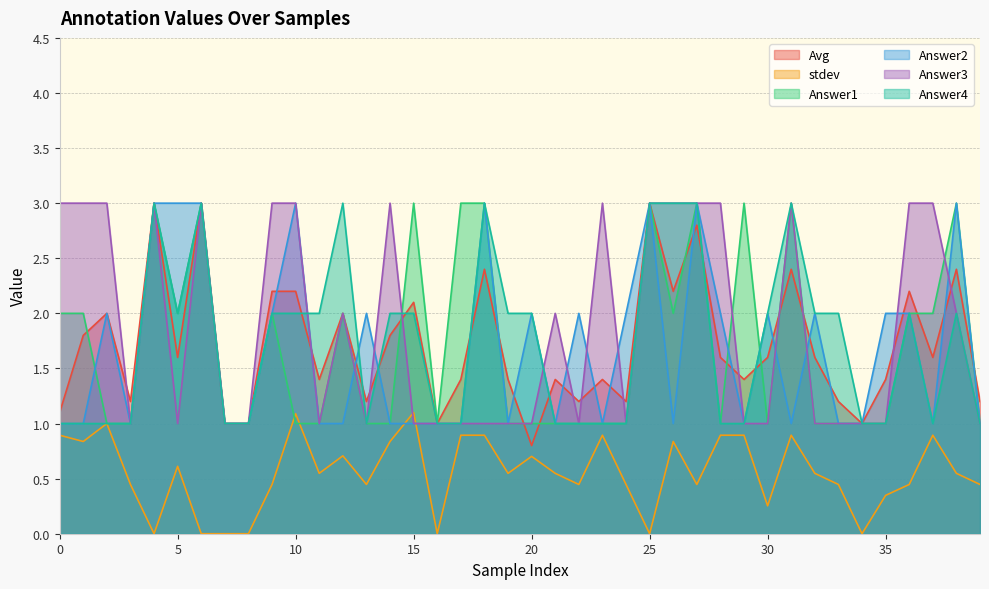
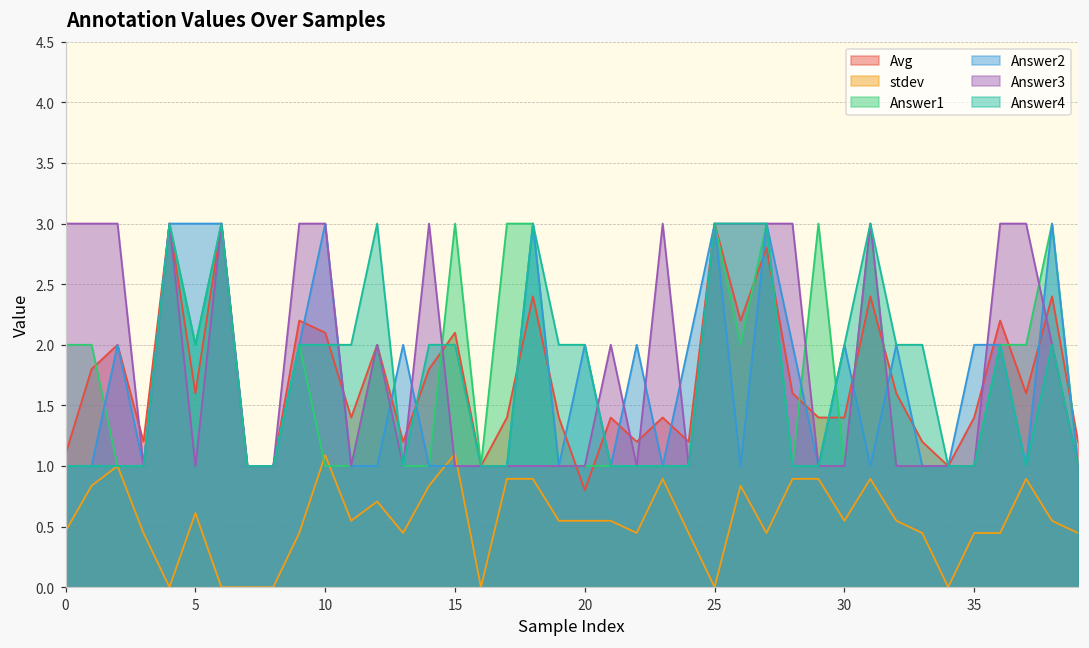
stdev, 0: 0.89 -> 0.46
Avg, 10: 2.2 -> 2.1
stdev, 20: 0.70 -> 0.55
Avg, 30: 1.6 -> 1.4
stdev, 30: 0.25 -> 0.55
stdev, 35: 0.35 -> 0.45
